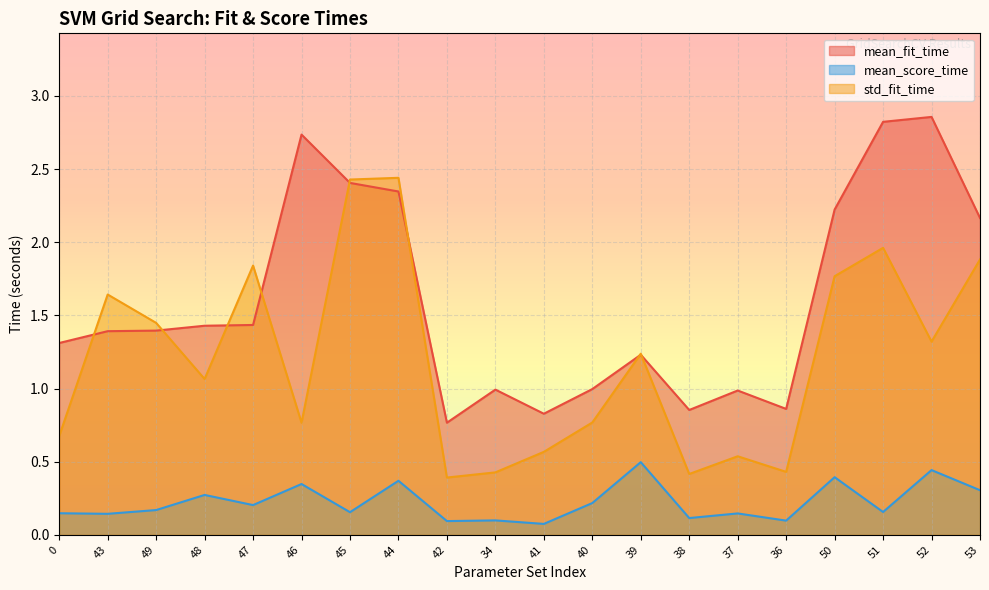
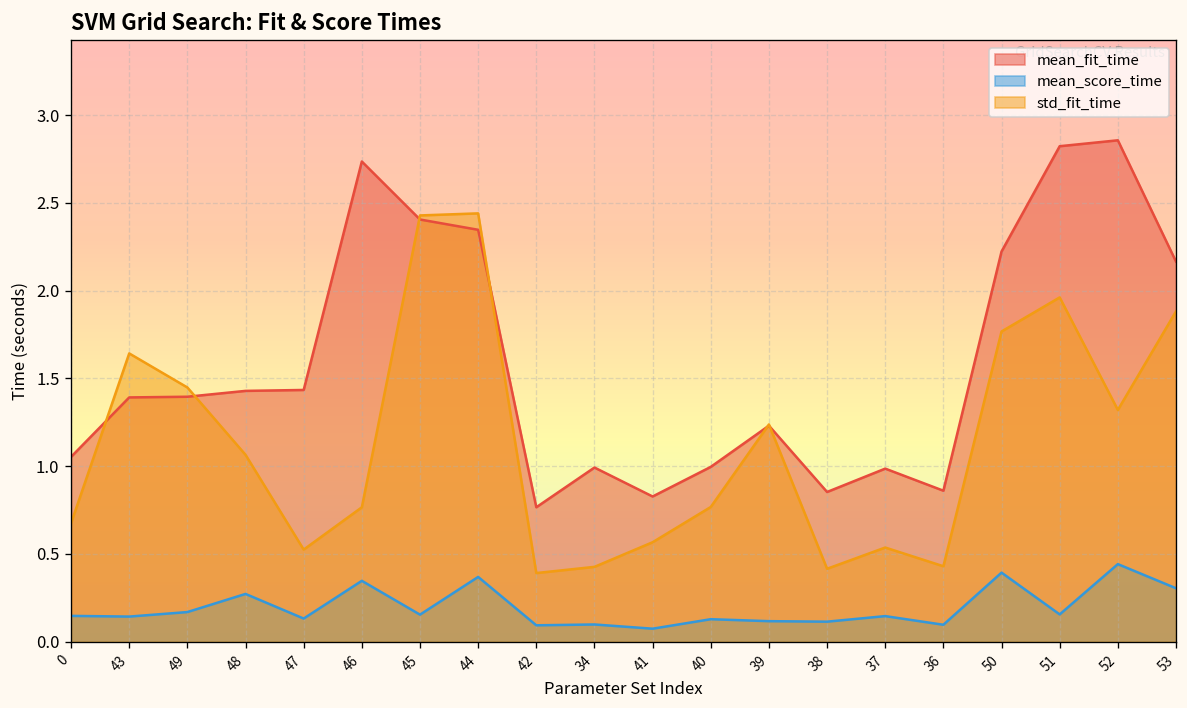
mean_fit_time, 0: 1.31 -> 1.05
mean_score_time, 47: 0.20 -> 0.13
std_fit_time, 47: 1.84 -> 0.53
mean_score_time, 40: 0.22 -> 0.13
mean_score_time, 39: 0.50 -> 0.12
